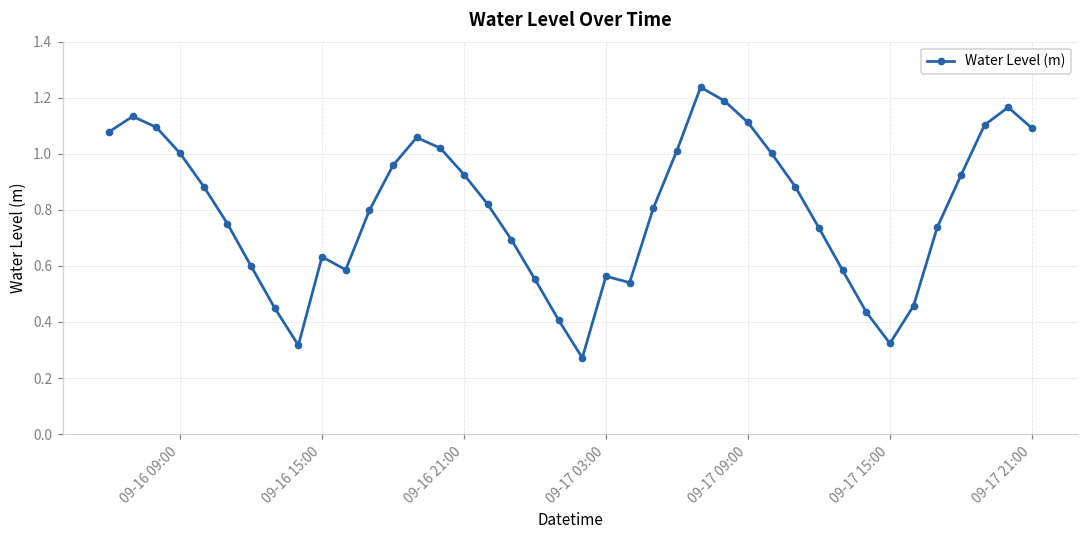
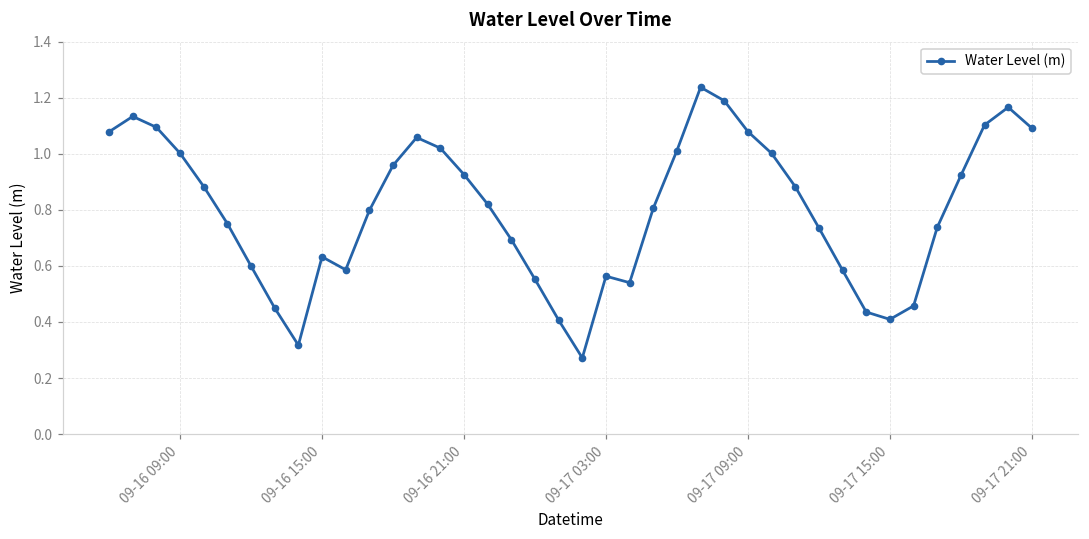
09-17 09:00: 1.11 -> 1.08
09-17 15:00: 0.32 -> 0.41
